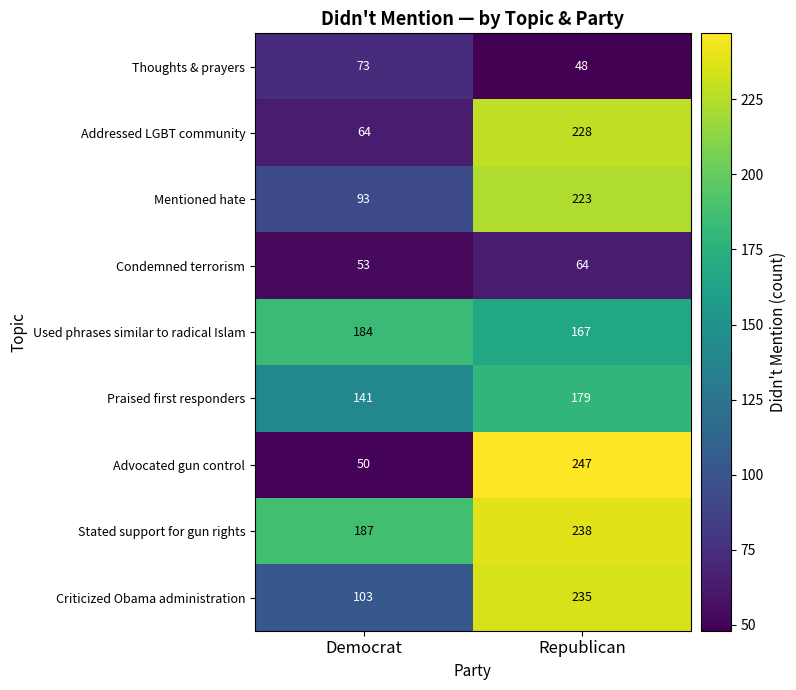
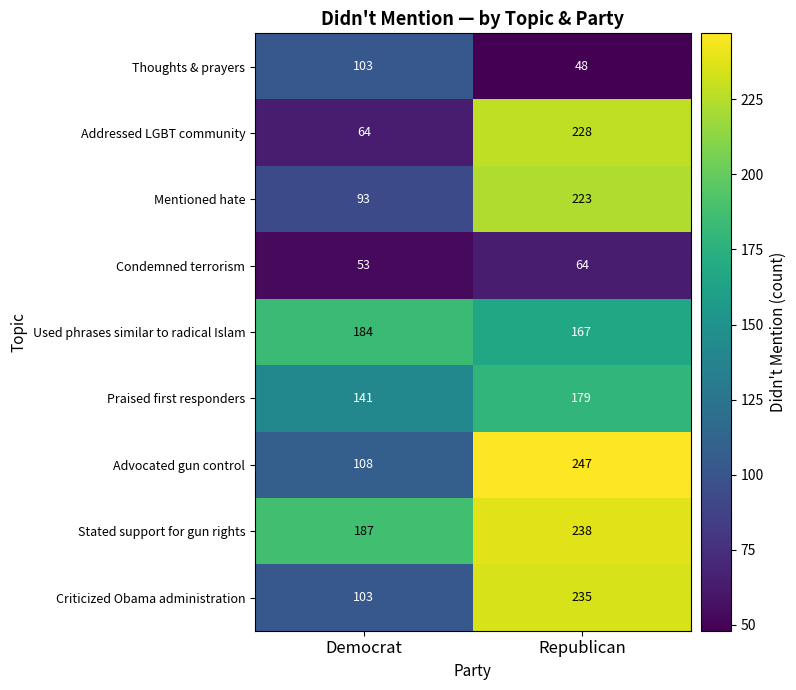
Thoughts & prayers, Democrat: 73 -> 103
Advocated gun control, Democrat: 50 -> 108
